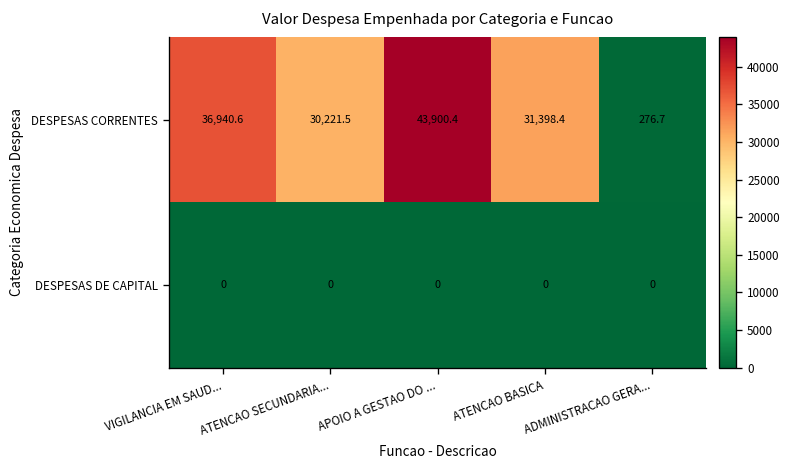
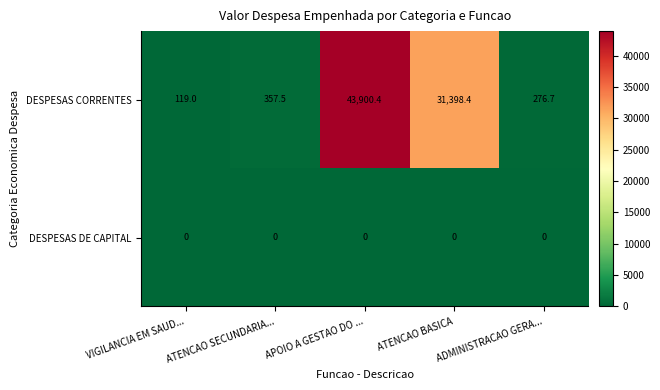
DESPESAS CORRENTES, VIGILANCIA EM SAUD...: 36,940.6 -> 119.0
DESPESAS CORRENTES, ATENCAO SECUNDARIA...: 30,221.5 -> 357.5
